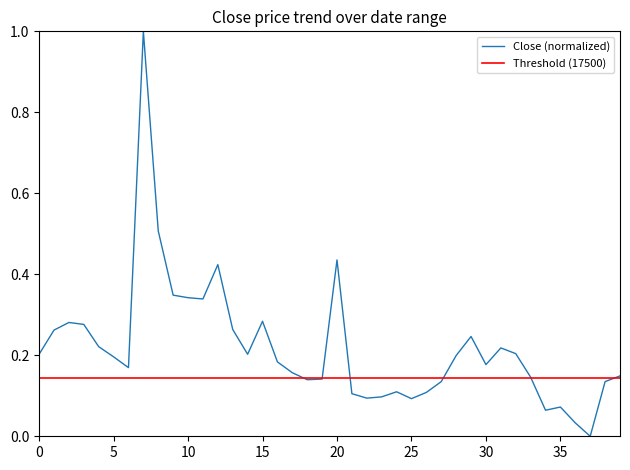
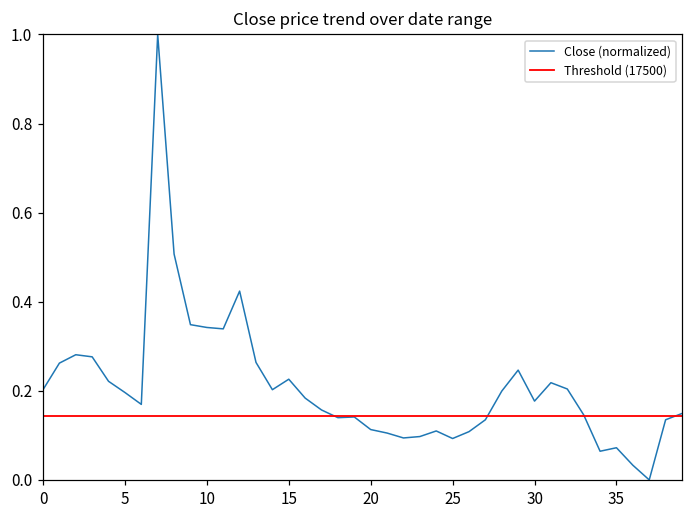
15: 0.28 -> 0.23
20: 0.44 -> 0.11
